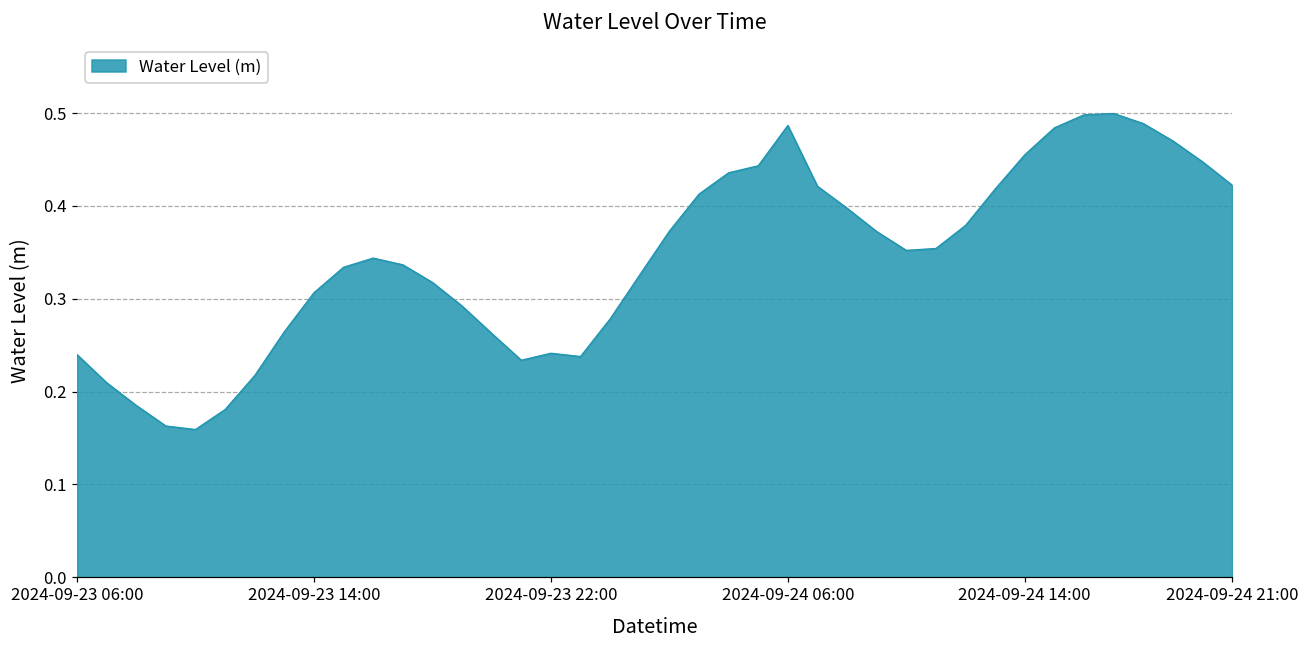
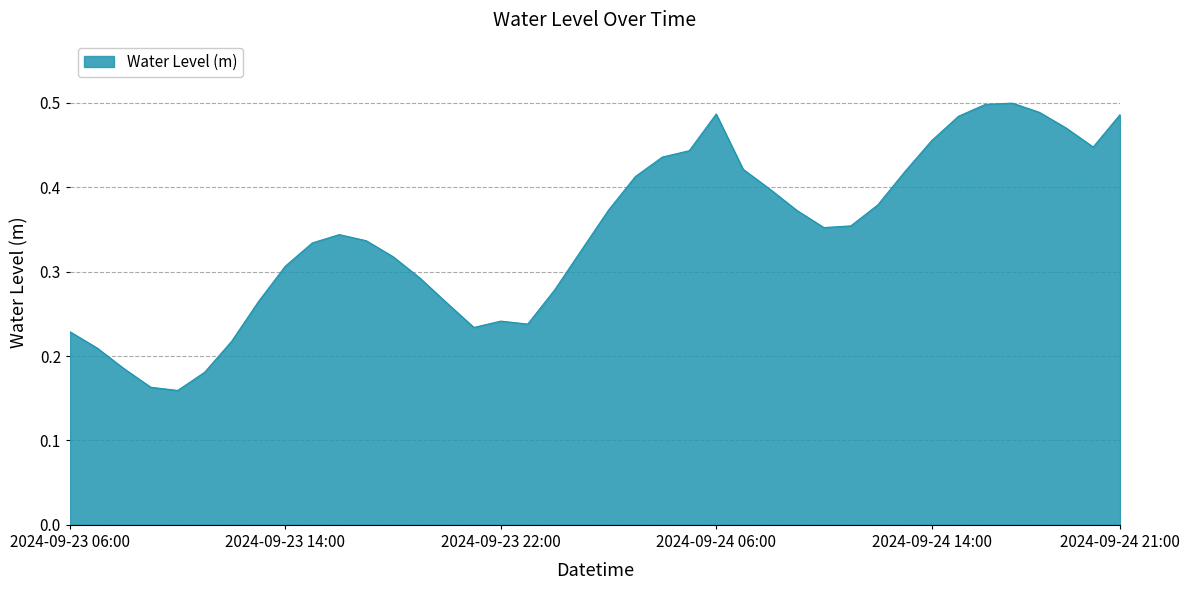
2024-09-23 06:00: 0.24 -> 0.23
2024-09-24 21:00: 0.42 -> 0.49
